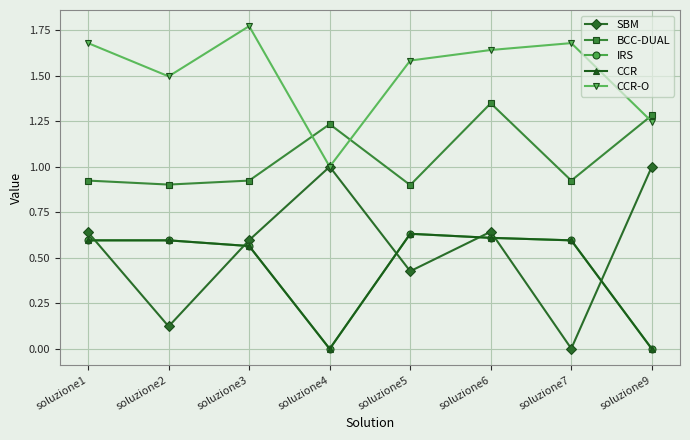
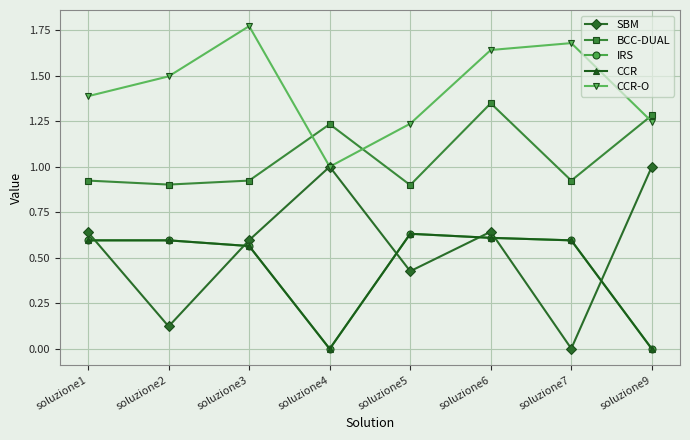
CCR-O, soluzione1: 1.68 -> 1.39
CCR-O, soluzione5: 1.58 -> 1.24
